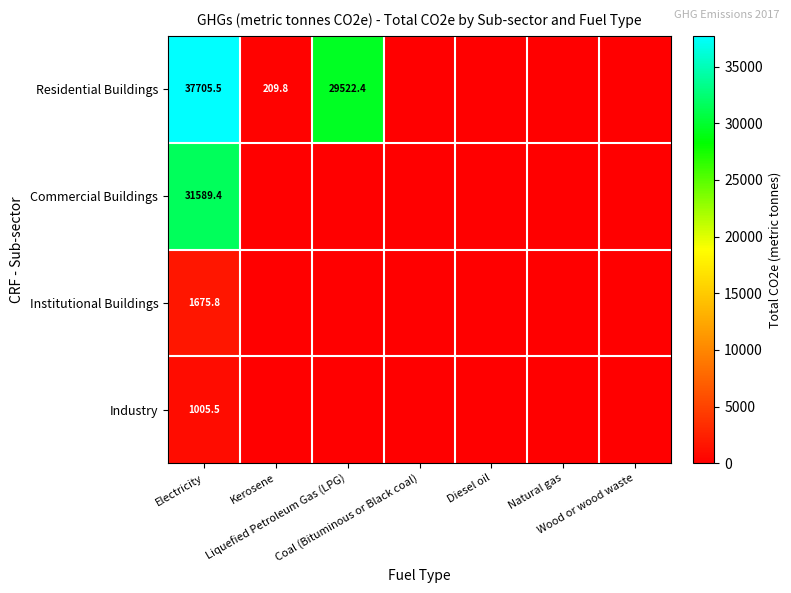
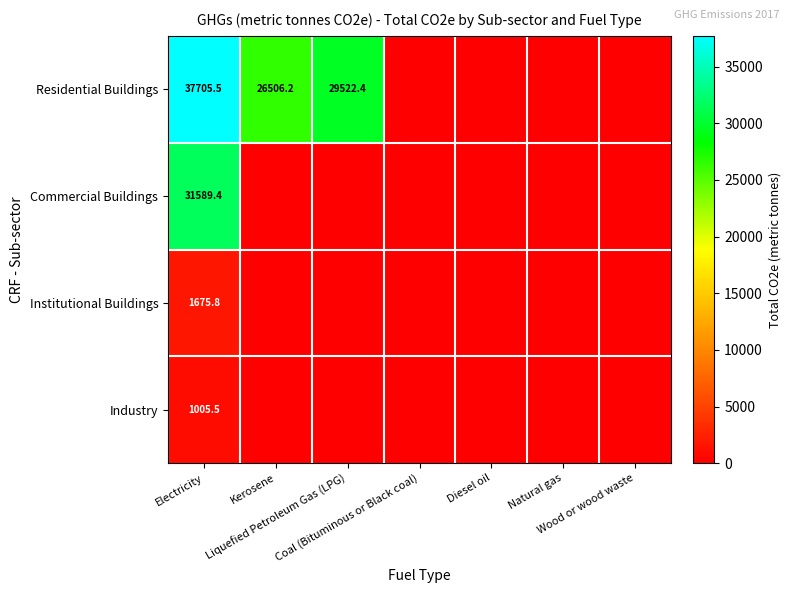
Residential Buildings, Kerosene: 209.8 -> 26506.2
